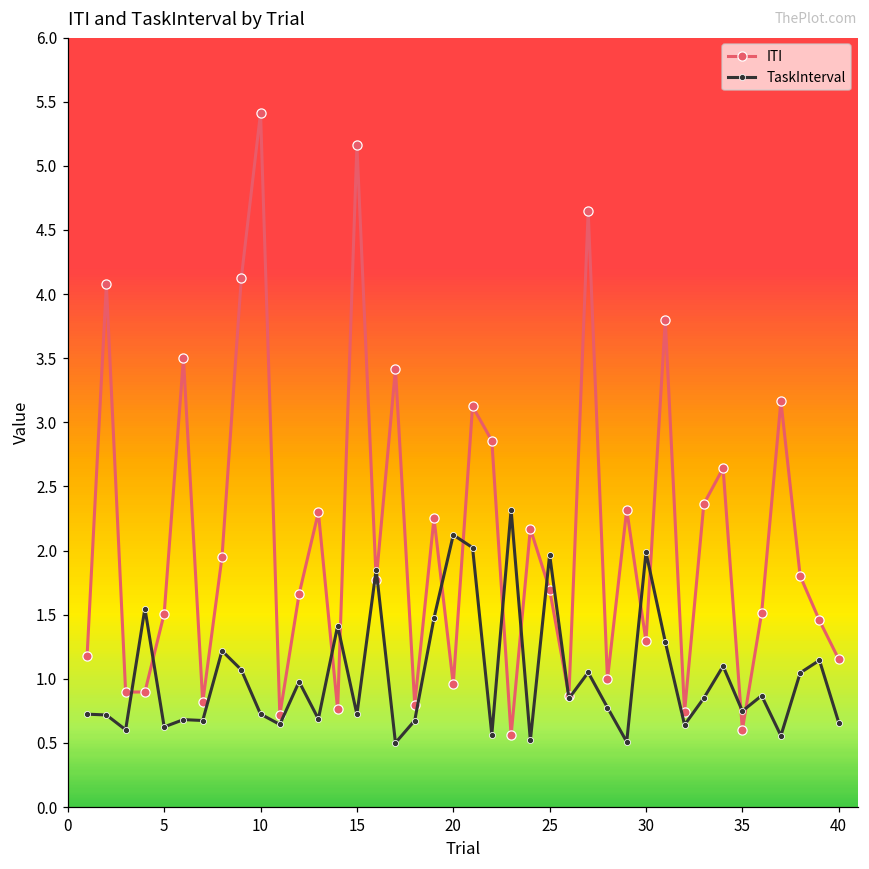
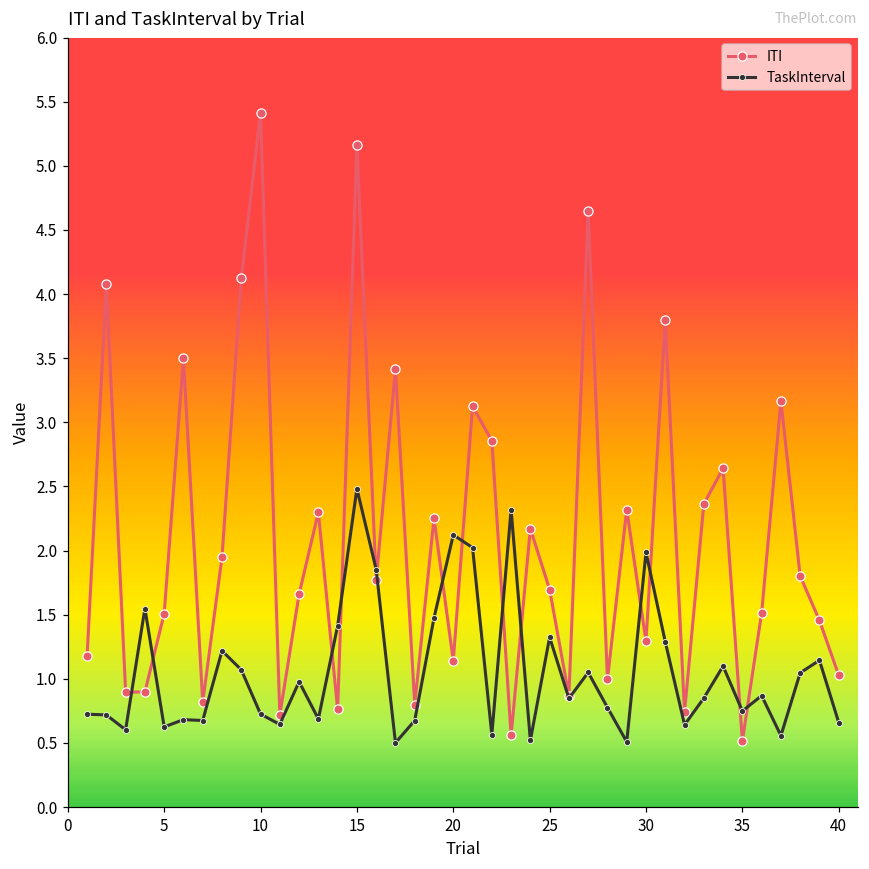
TaskInterval, 15: 0.72 -> 2.48
ITI, 20: 0.96 -> 1.14
TaskInterval, 25: 1.97 -> 1.32
ITI, 35: 0.60 -> 0.52
ITI, 40: 1.15 -> 1.03
